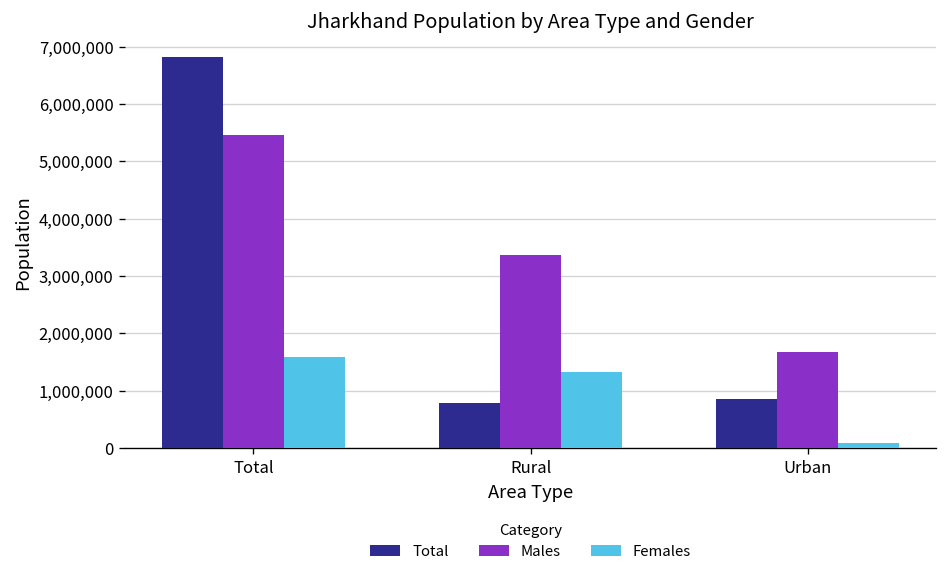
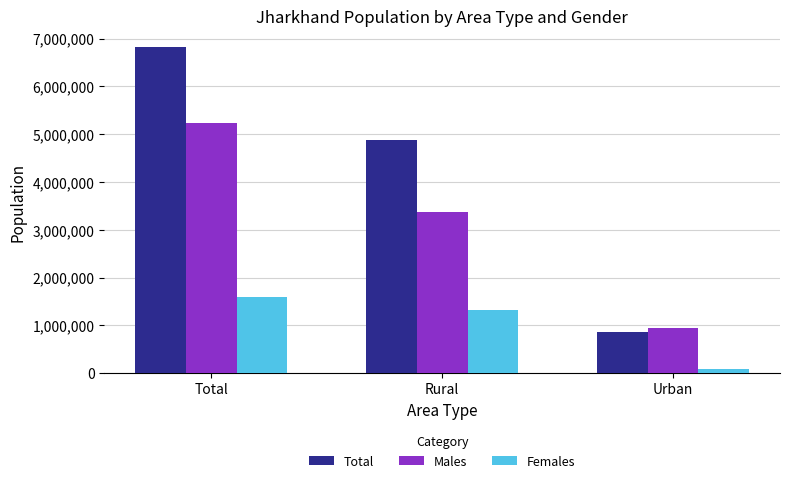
Males, Total: 5,500,000 -> 5,200,000
Total, Rural: 800,000 -> 4,900,000
Males, Urban: 1,700,000 -> 900,000
